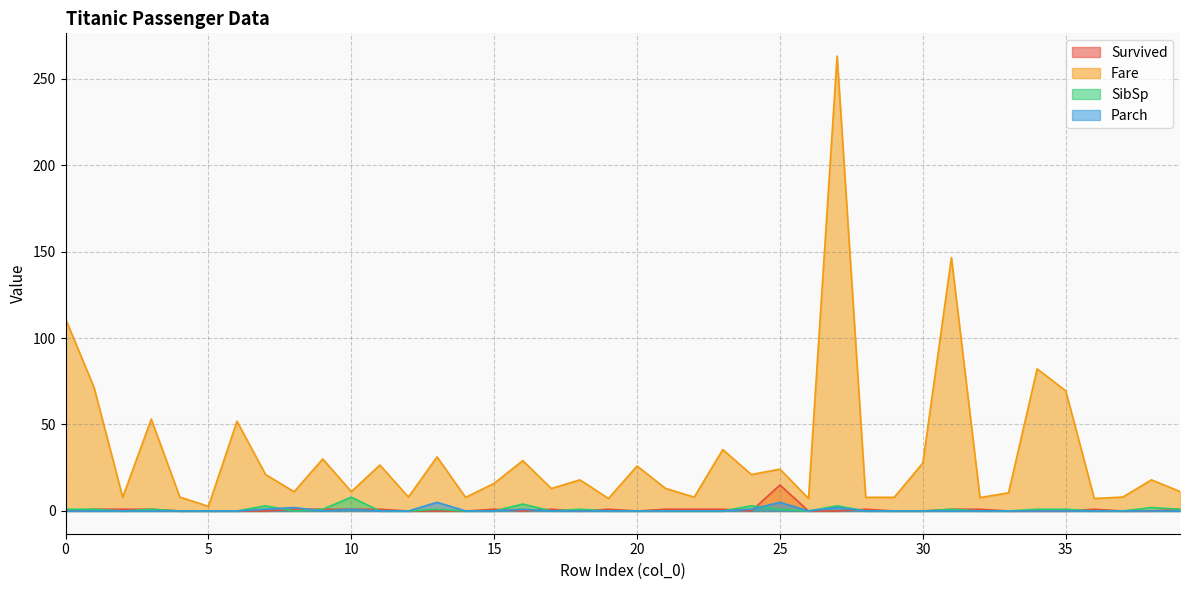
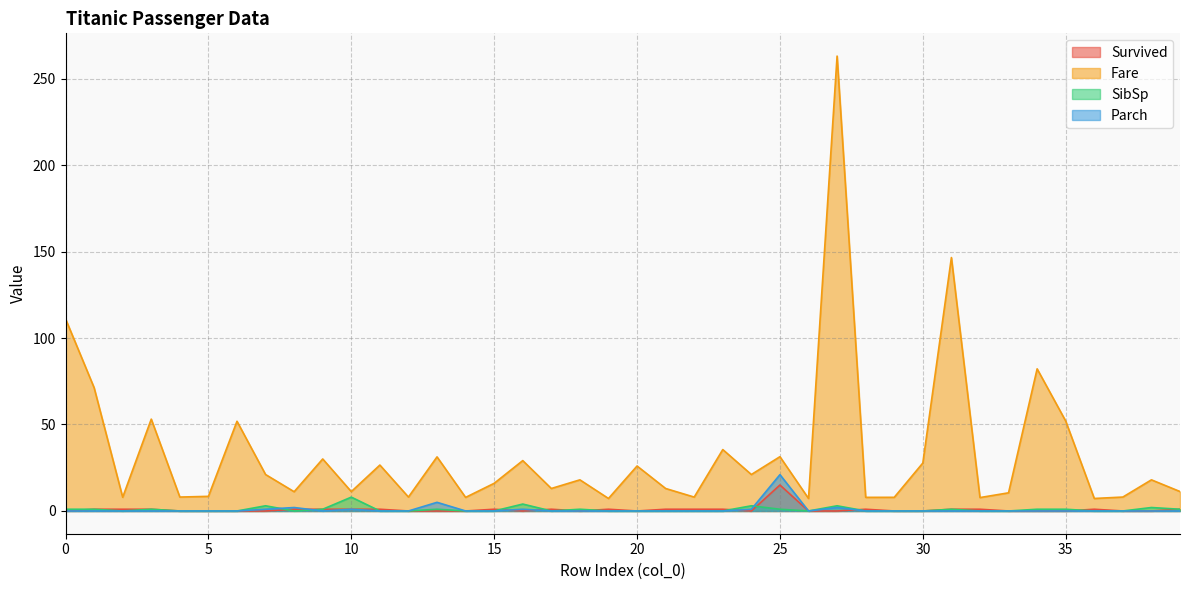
Fare, 5: 3 -> 8
Fare, 25: 24 -> 31
Parch, 25: 5 -> 21
Fare, 35: 70 -> 52
